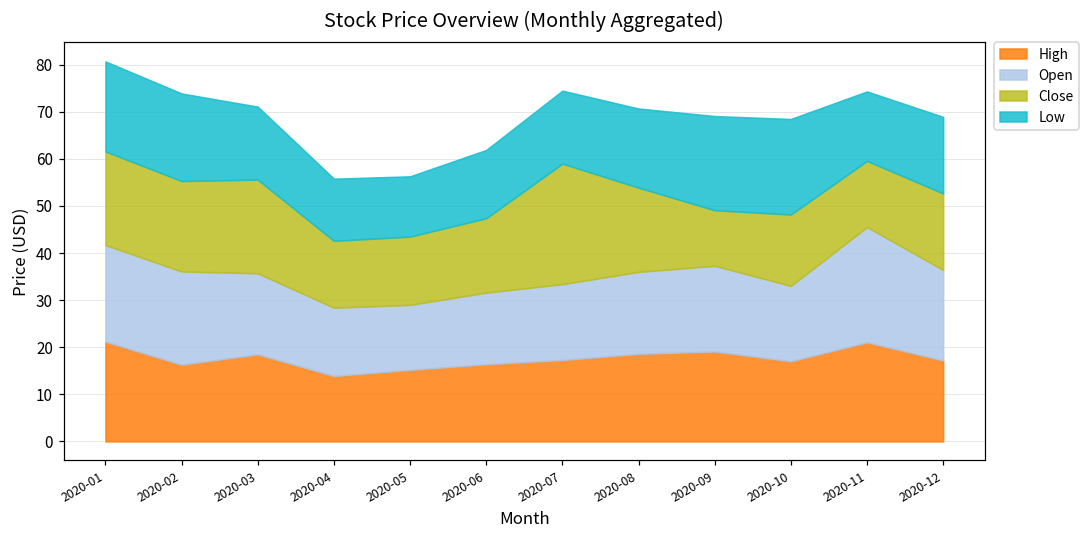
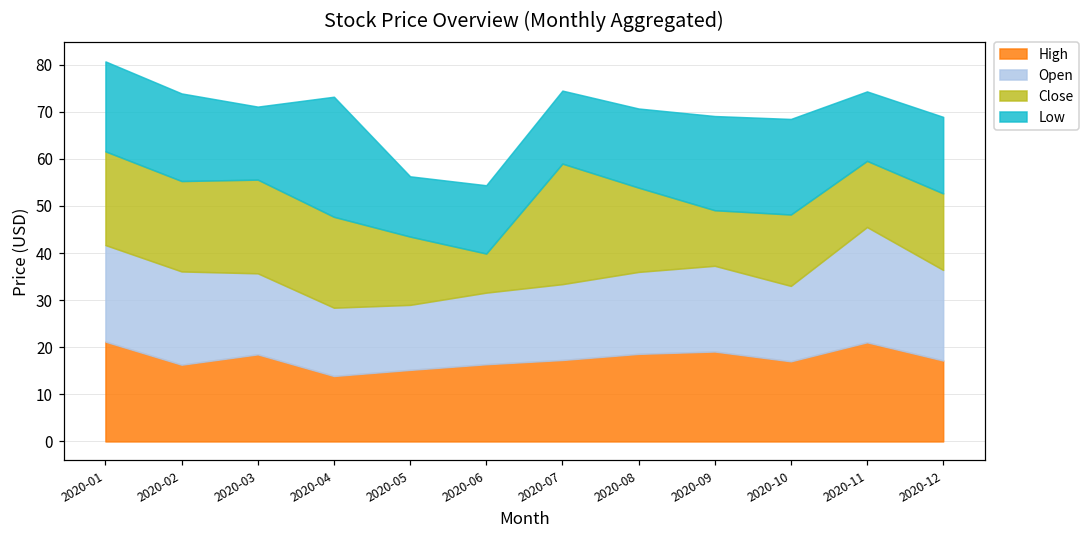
Close, 2020-04: 14 -> 19
Low, 2020-04: 13 -> 26
Close, 2020-06: 16 -> 8
